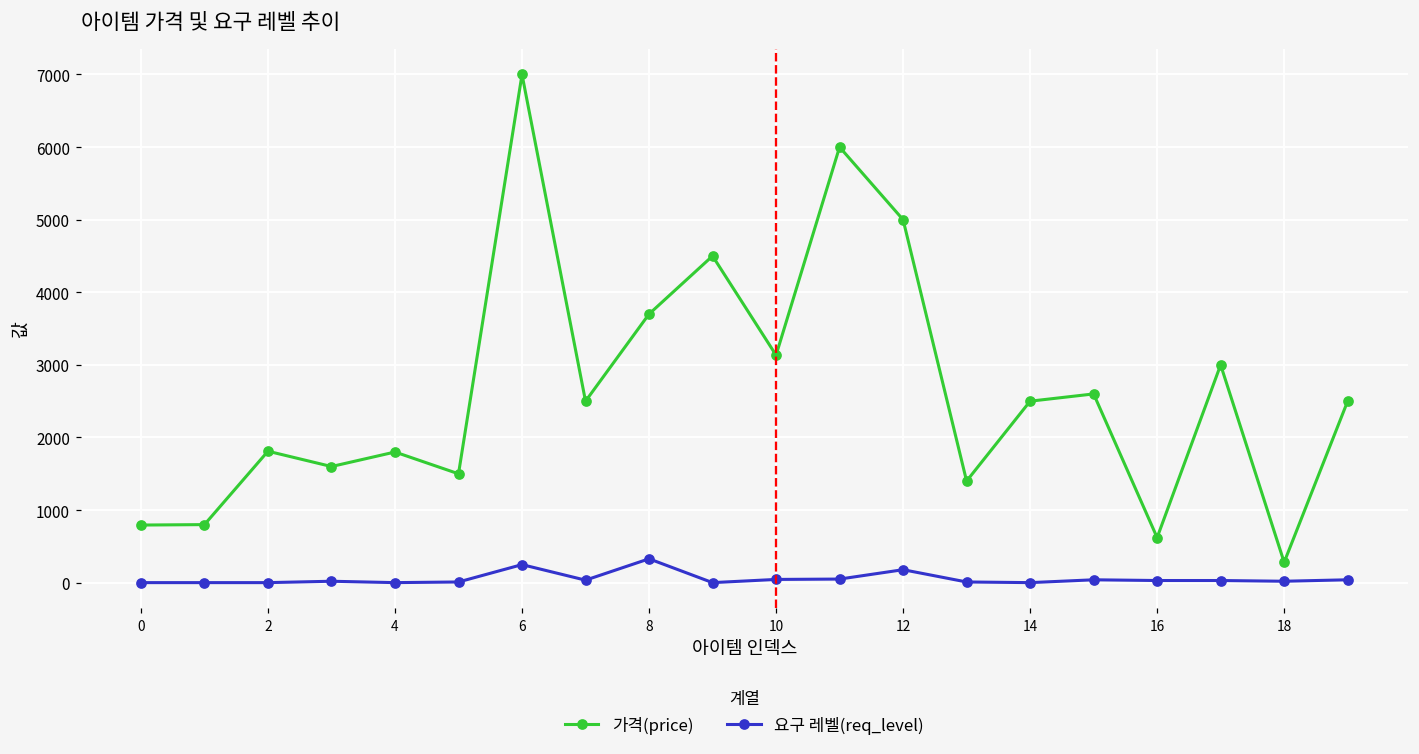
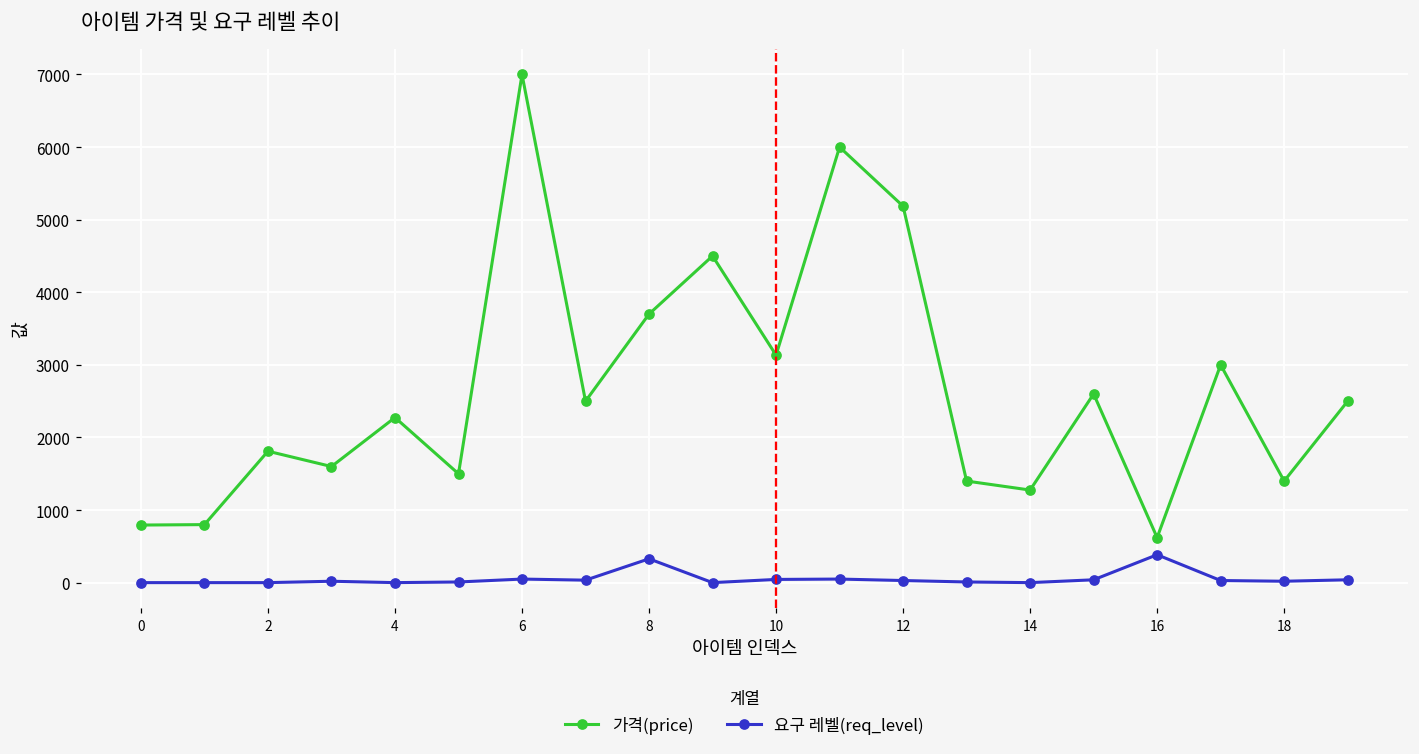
가격(price), 4: 1800 -> 2300
요구 레벨(req_level), 6: 200 -> 100
가격(price), 12: 5000 -> 5200
요구 레벨(req_level), 12: 200 -> 0
가격(price), 14: 2500 -> 1300
요구 레벨(req_level), 16: 0 -> 400
가격(price), 18: 300 -> 1400
